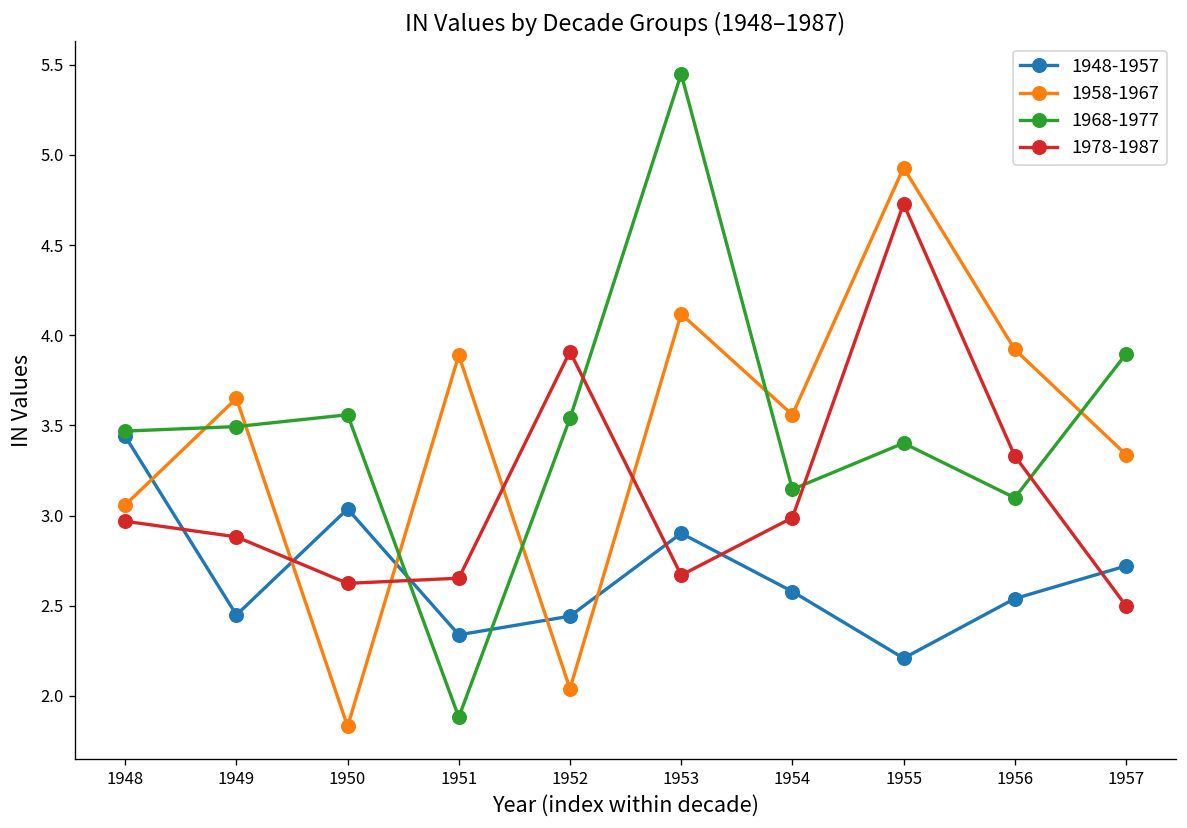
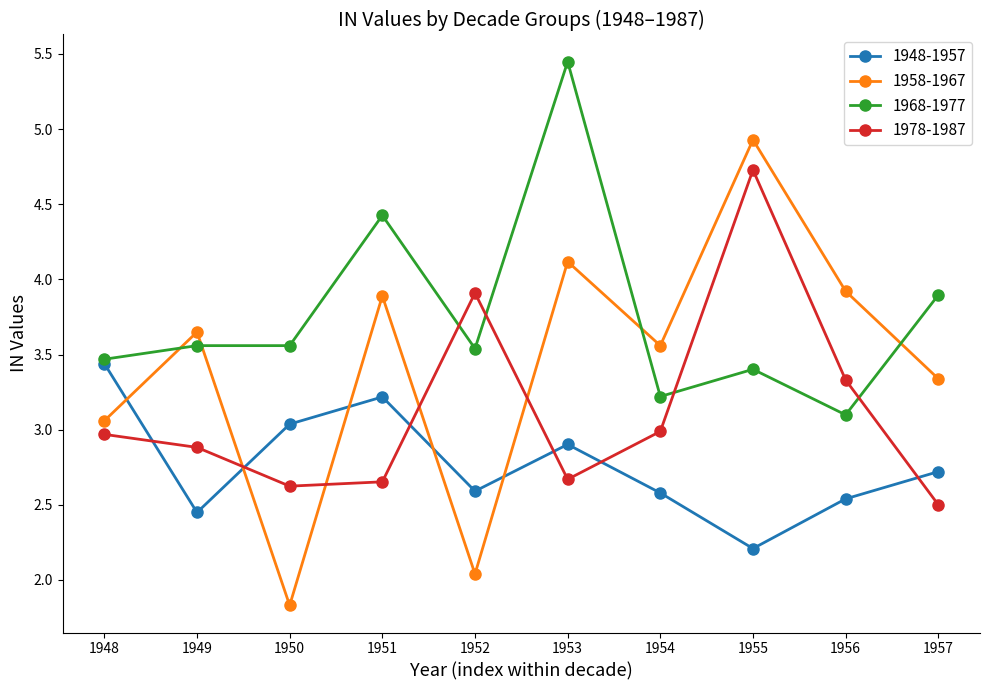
1968-1977, 1949: 3.49 -> 3.56
1948-1957, 1951: 2.34 -> 3.22
1968-1977, 1951: 1.88 -> 4.43
1948-1957, 1952: 2.44 -> 2.59
1968-1977, 1954: 3.15 -> 3.22
